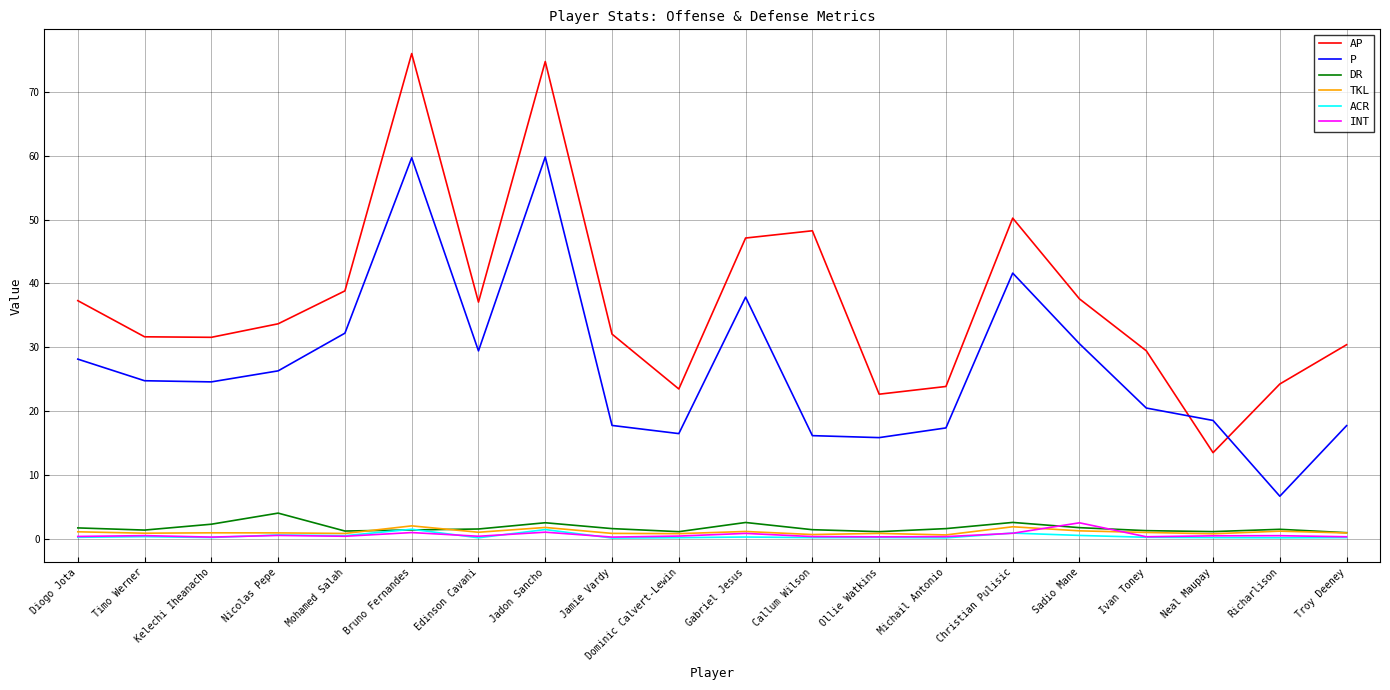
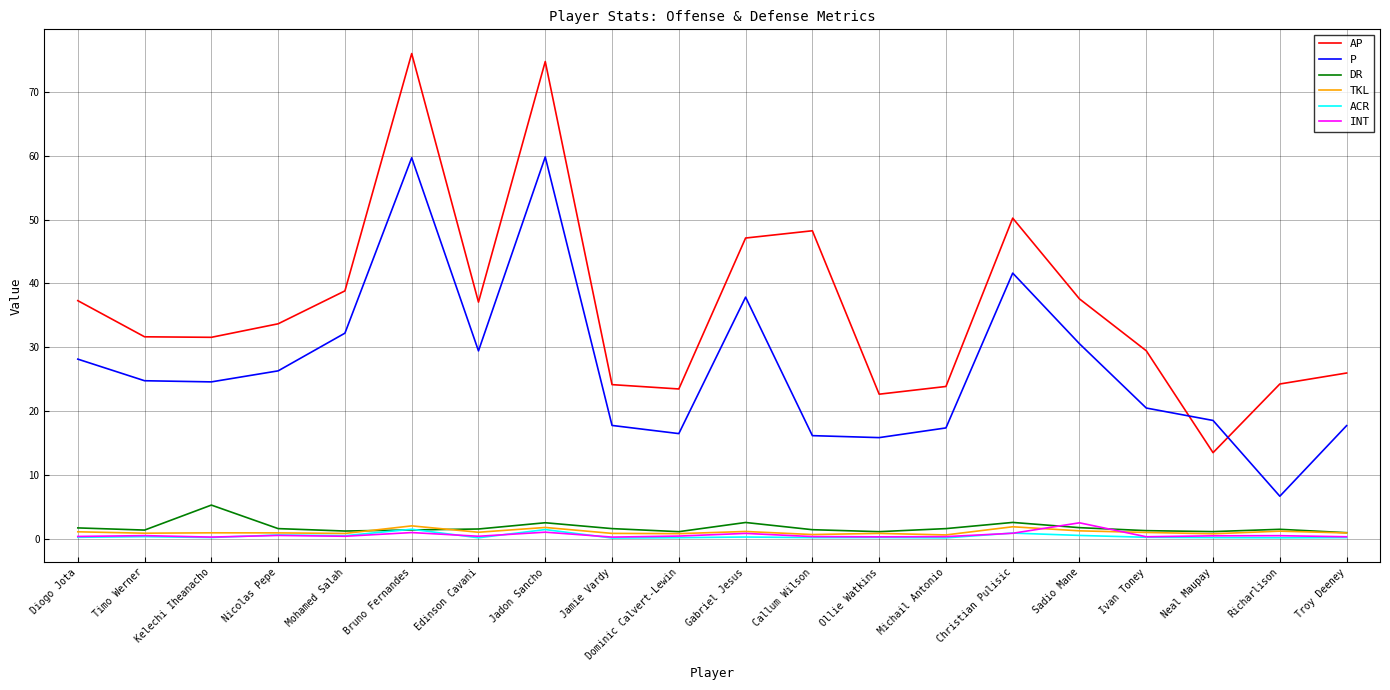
DR, Kelechi Iheanacho: 2 -> 5
DR, Nicolas Pepe: 4 -> 2
AP, Jamie Vardy: 32 -> 24
AP, Troy Deeney: 30 -> 26
